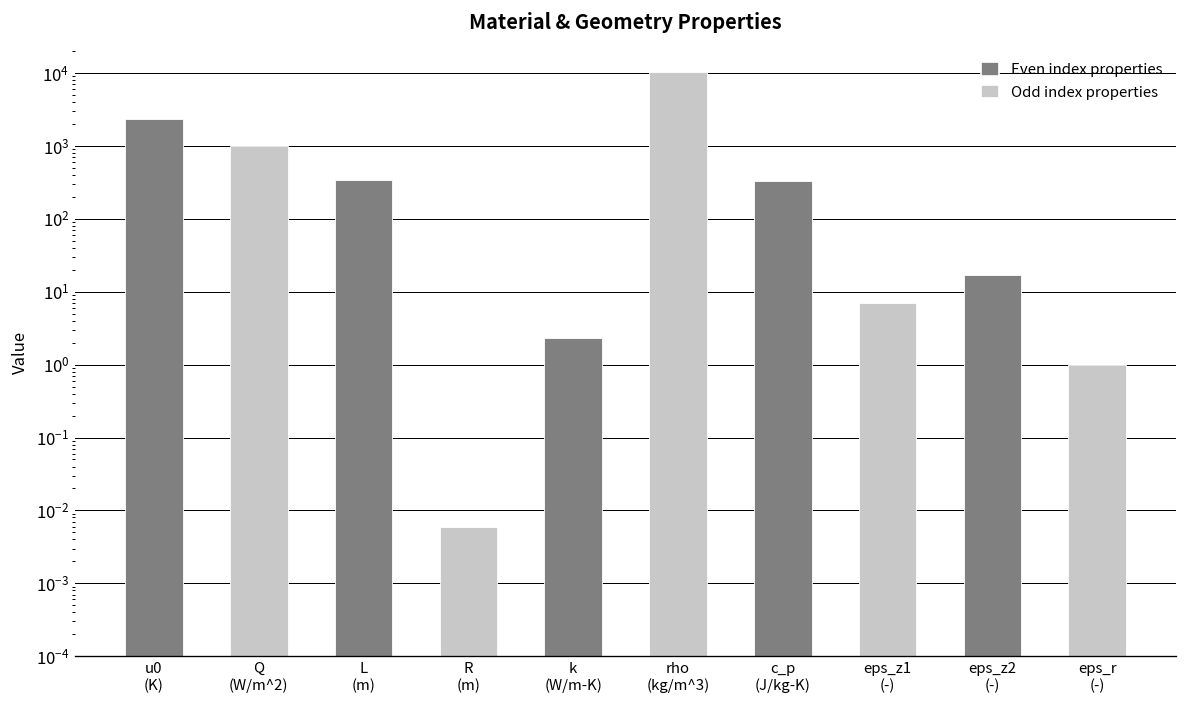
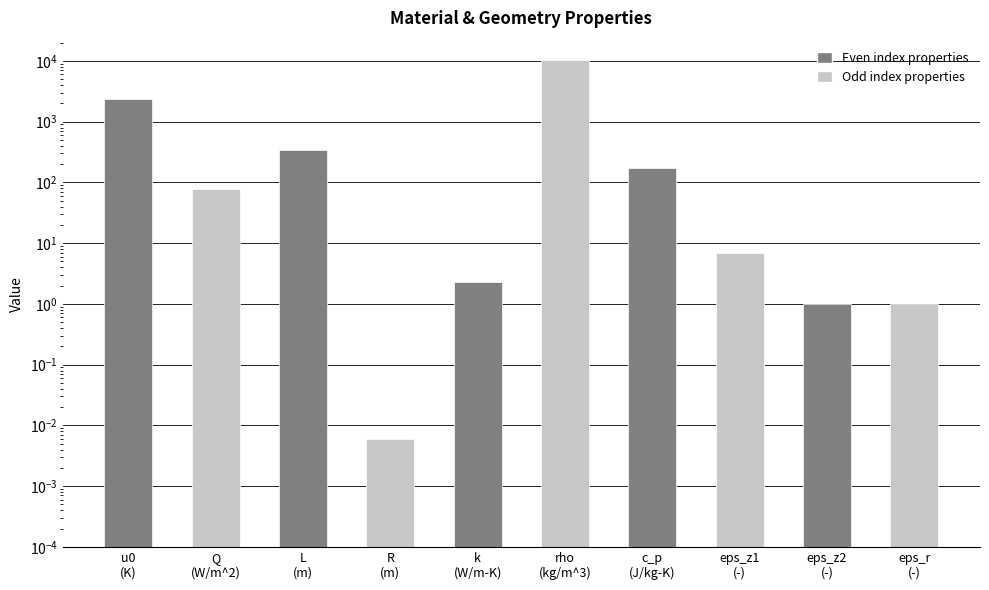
Q (W/m^2): 1000 -> 80
c_p (J/kg-K): 300 -> 180
eps_z2 (-): 17 -> 1
